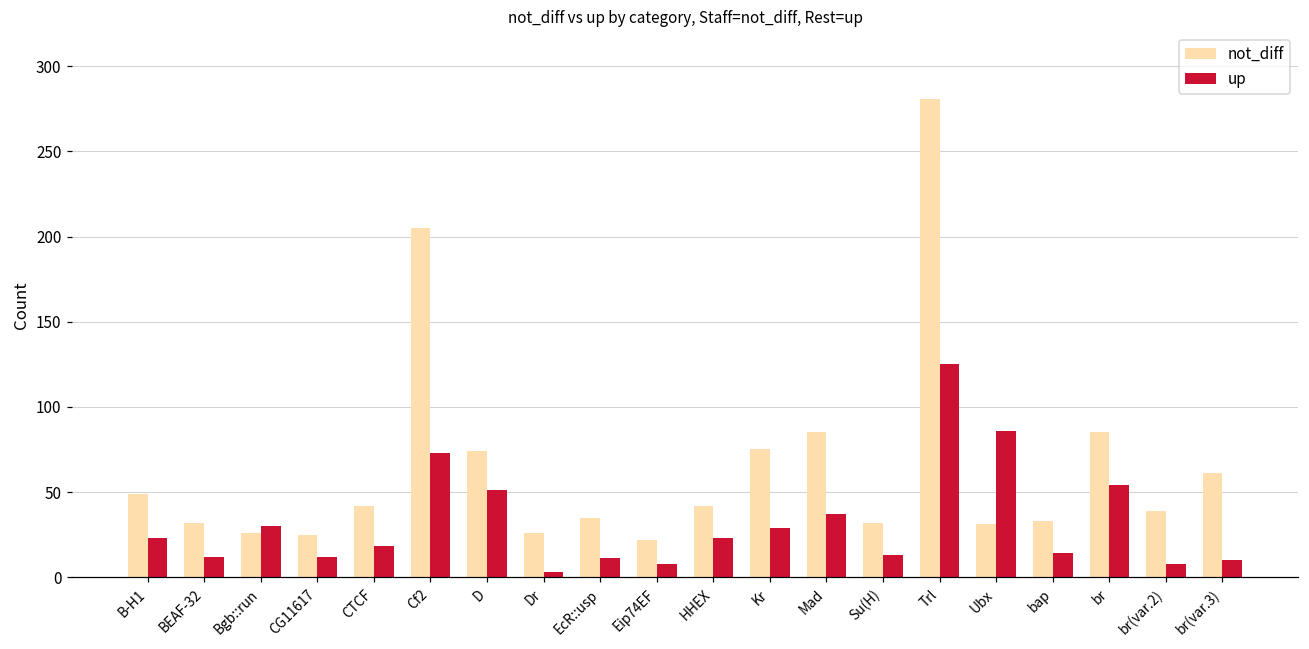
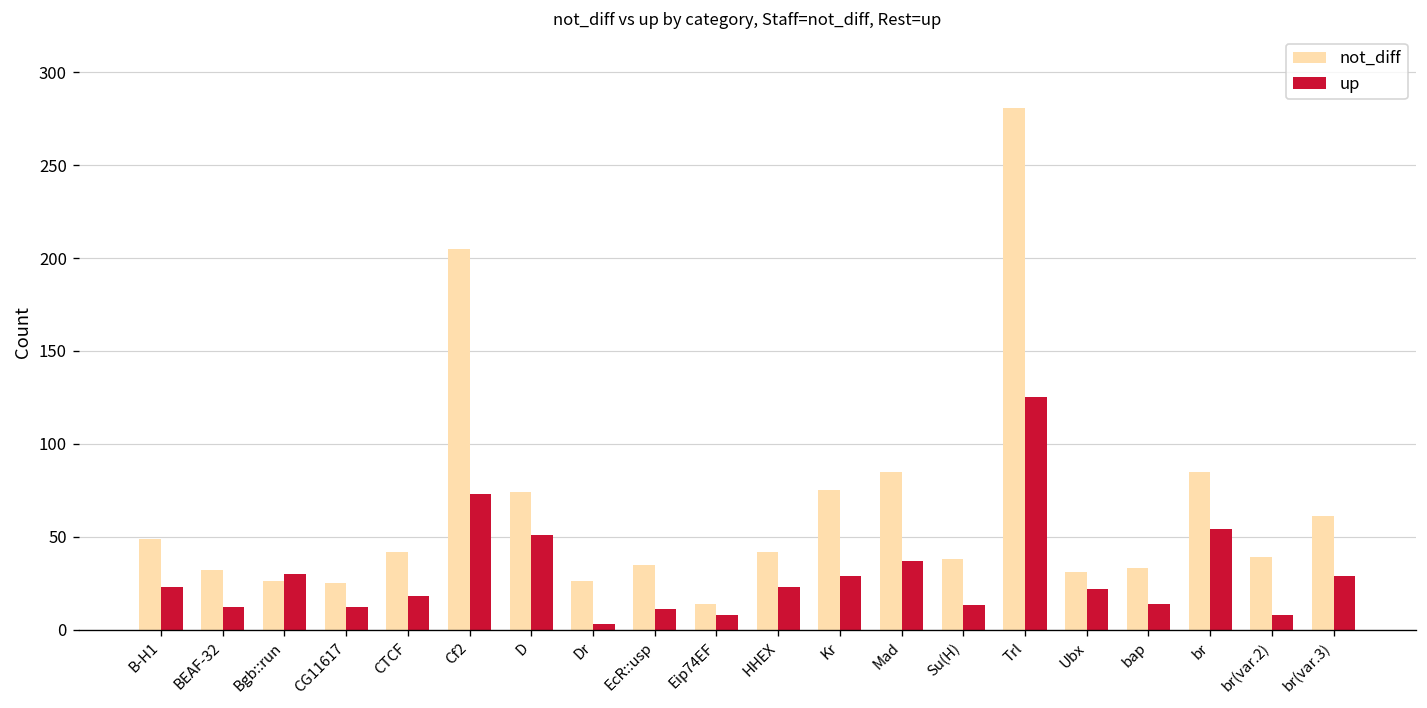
not_diff, Eip74EF: 22 -> 14
not_diff, Su(H): 32 -> 38
up, Ubx: 86 -> 22
up, br(var.3): 10 -> 29
